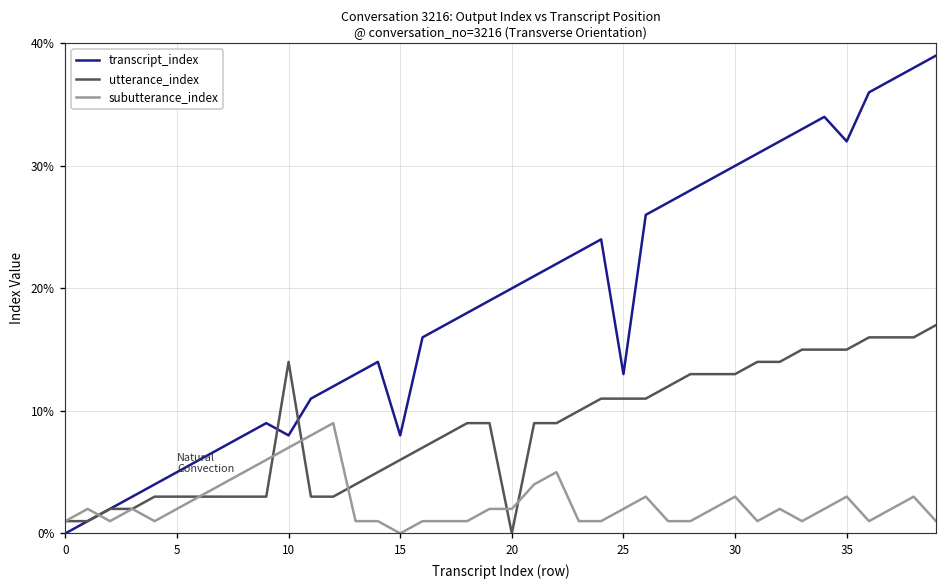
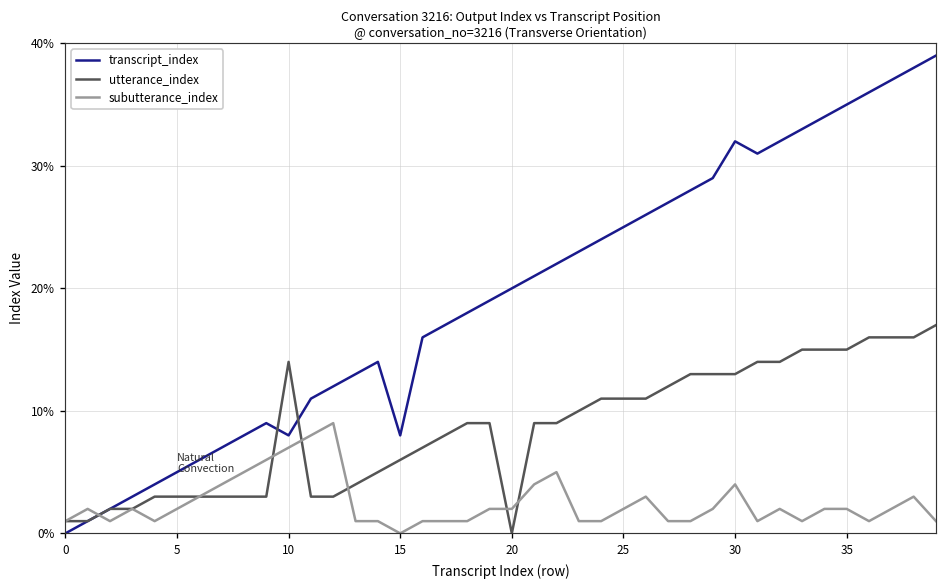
transcript_index, 25: 13% -> 25%
transcript_index, 30: 30% -> 32%
subutterance_index, 30: 3% -> 4%
transcript_index, 35: 32% -> 35%
subutterance_index, 35: 3% -> 2%
